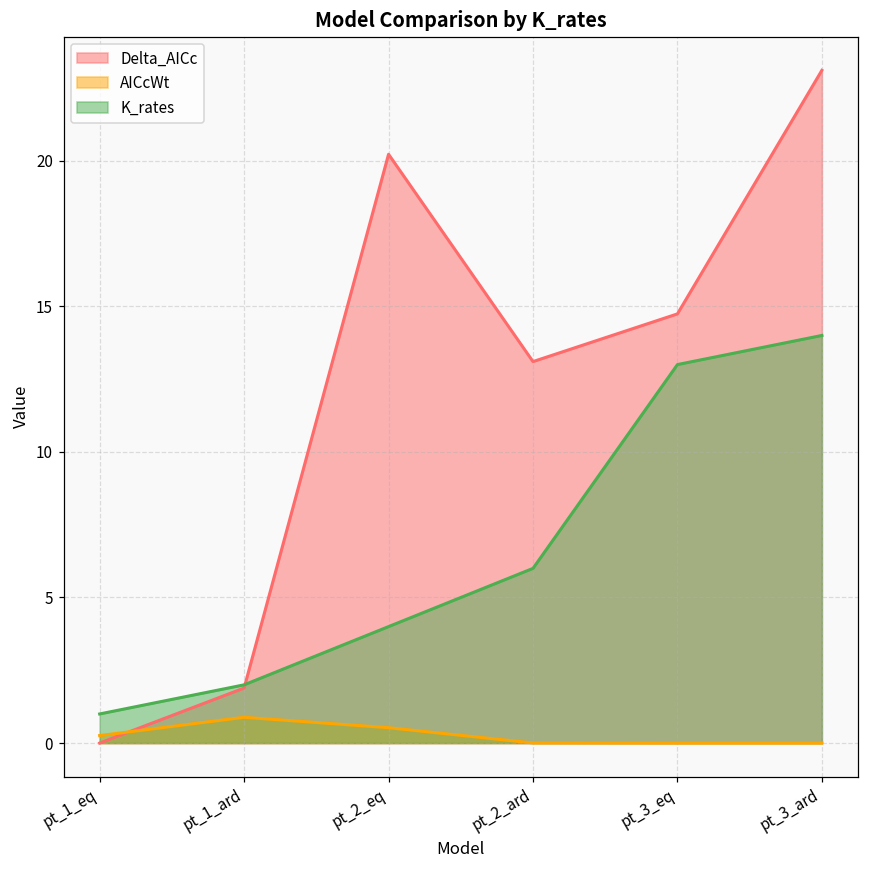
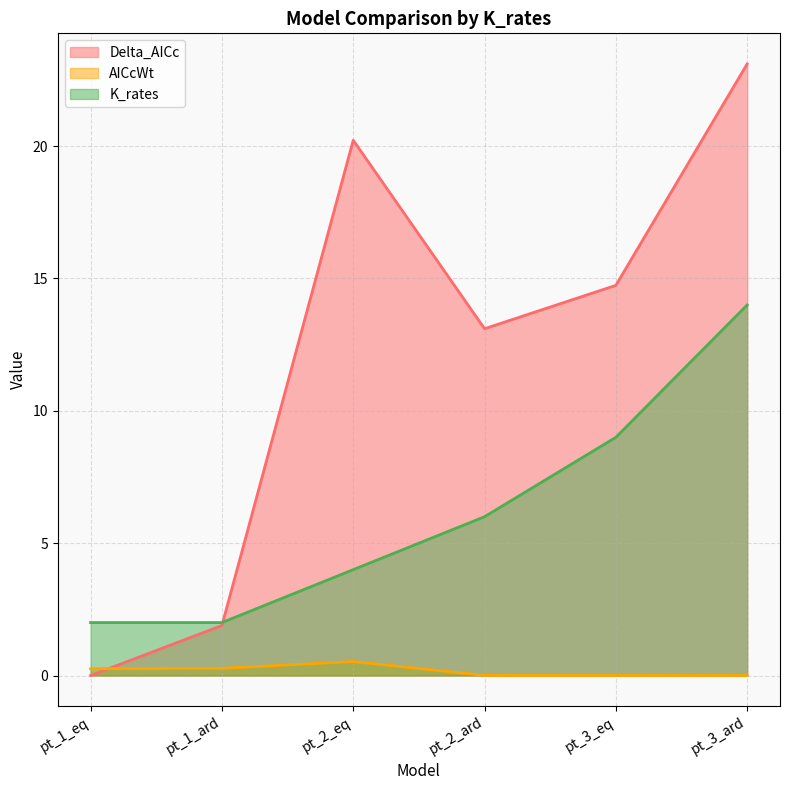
K_rates, pt_1_eq: 1 -> 2
AICcWt, pt_1_ard: 0.9 -> 0.3
K_rates, pt_3_eq: 13 -> 9
